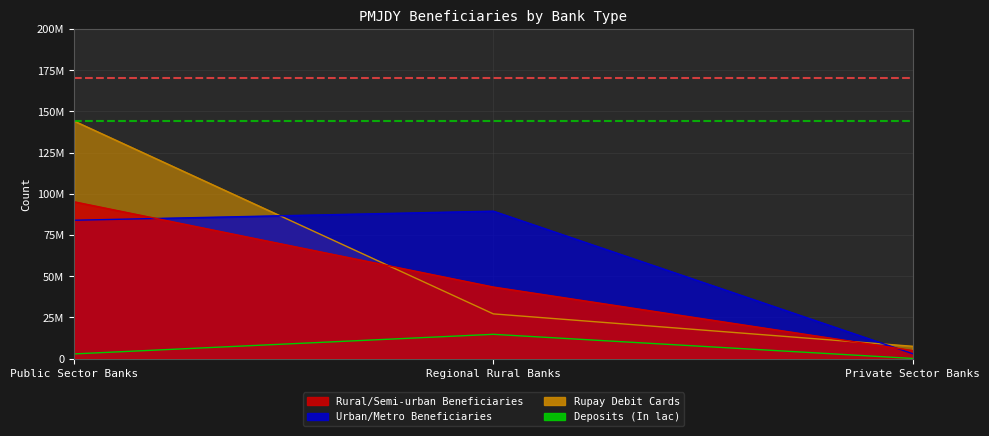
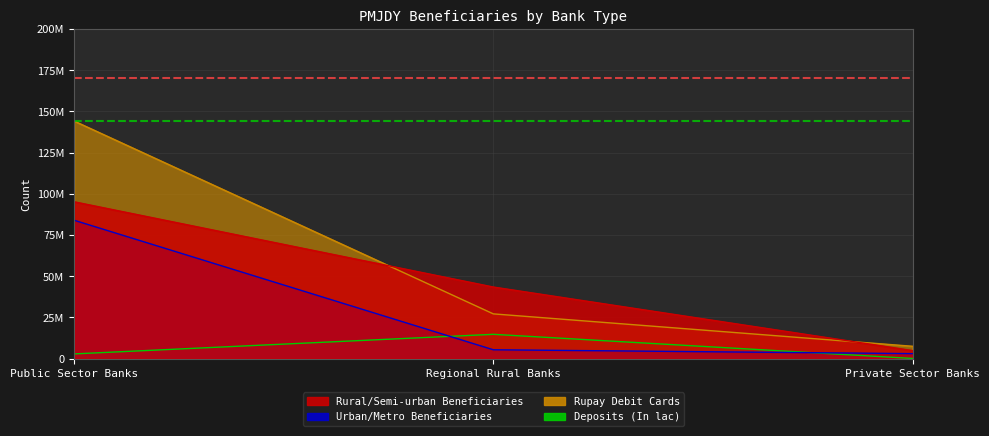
Urban/Metro Beneficiaries, Regional Rural Banks: 90000000 -> 5000000
